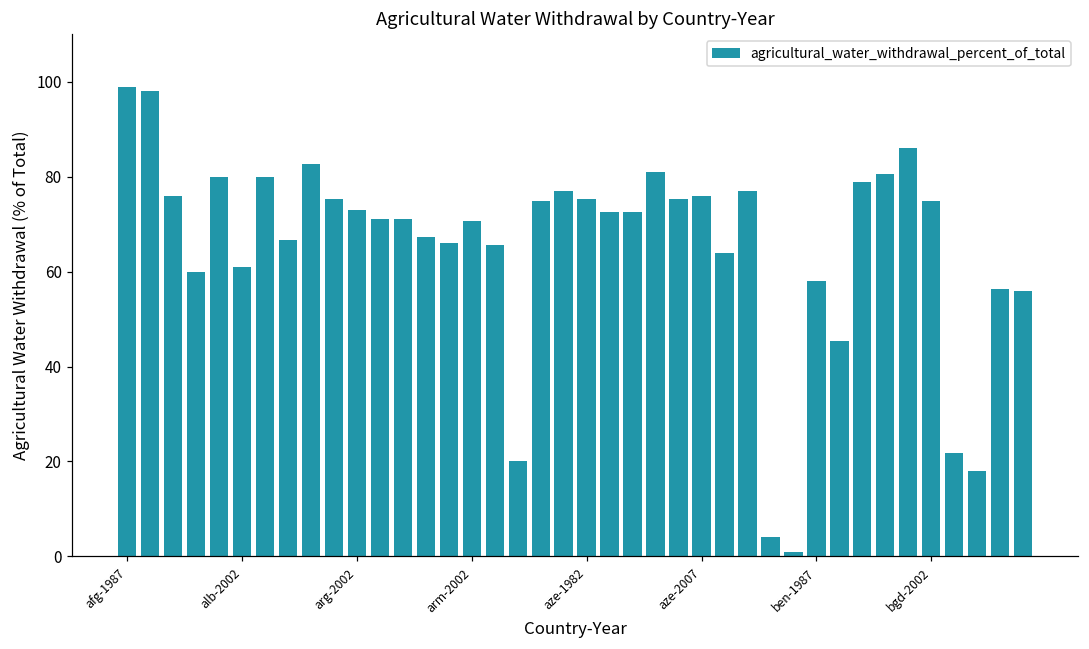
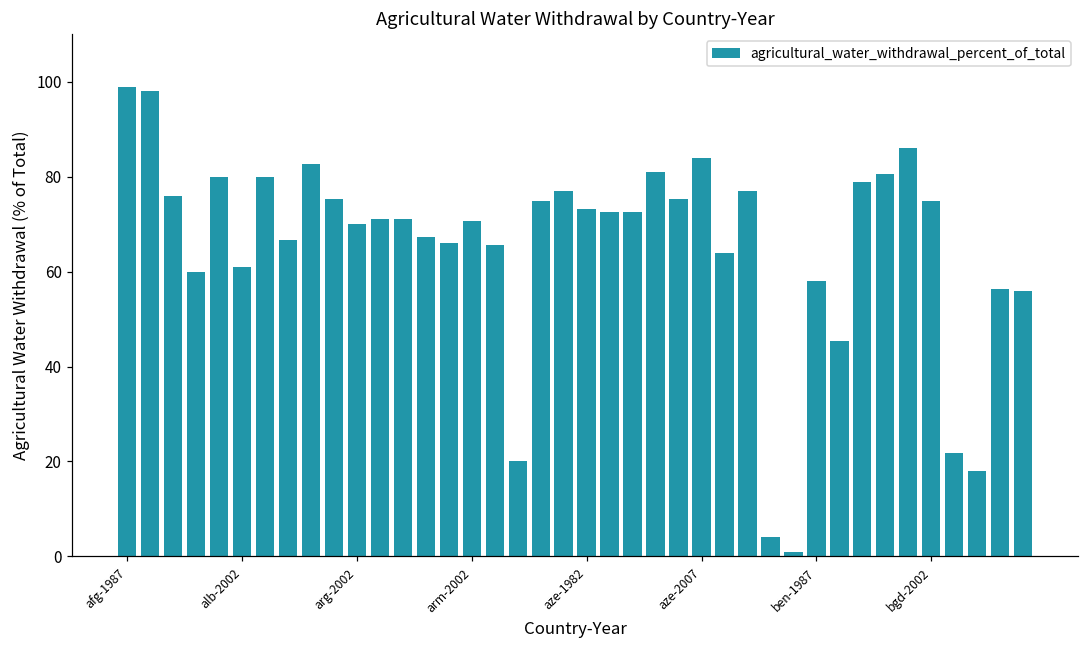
arg-2002: 73 -> 70
aze-1982: 75 -> 73
aze-2007: 76 -> 84
